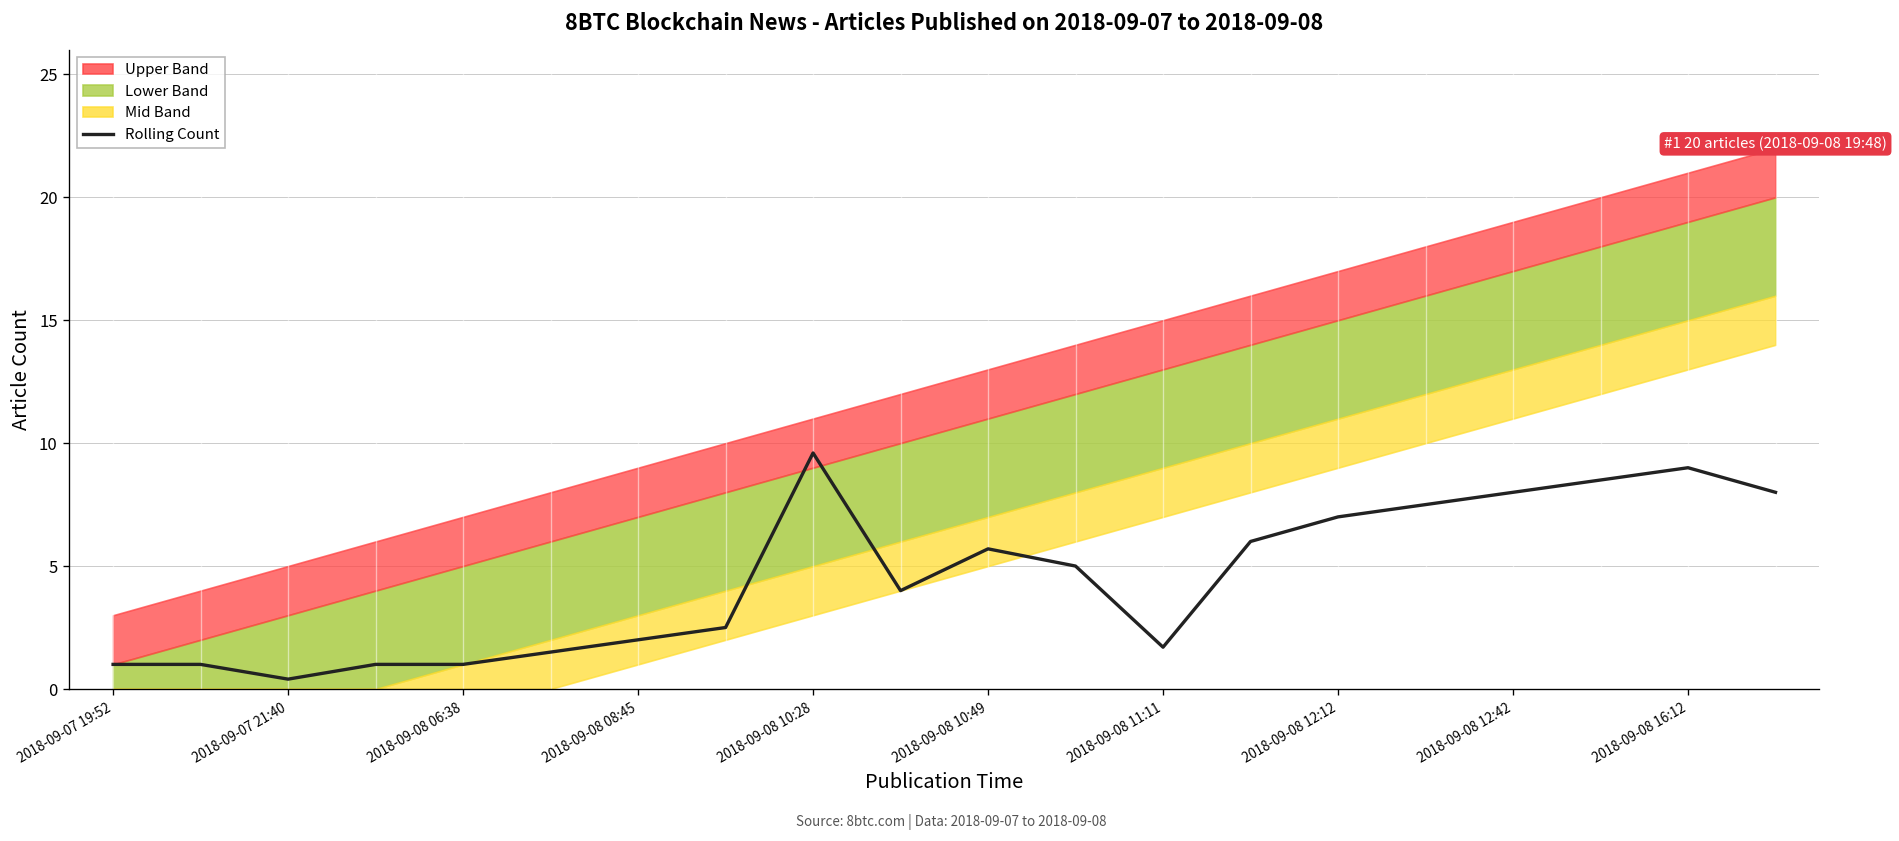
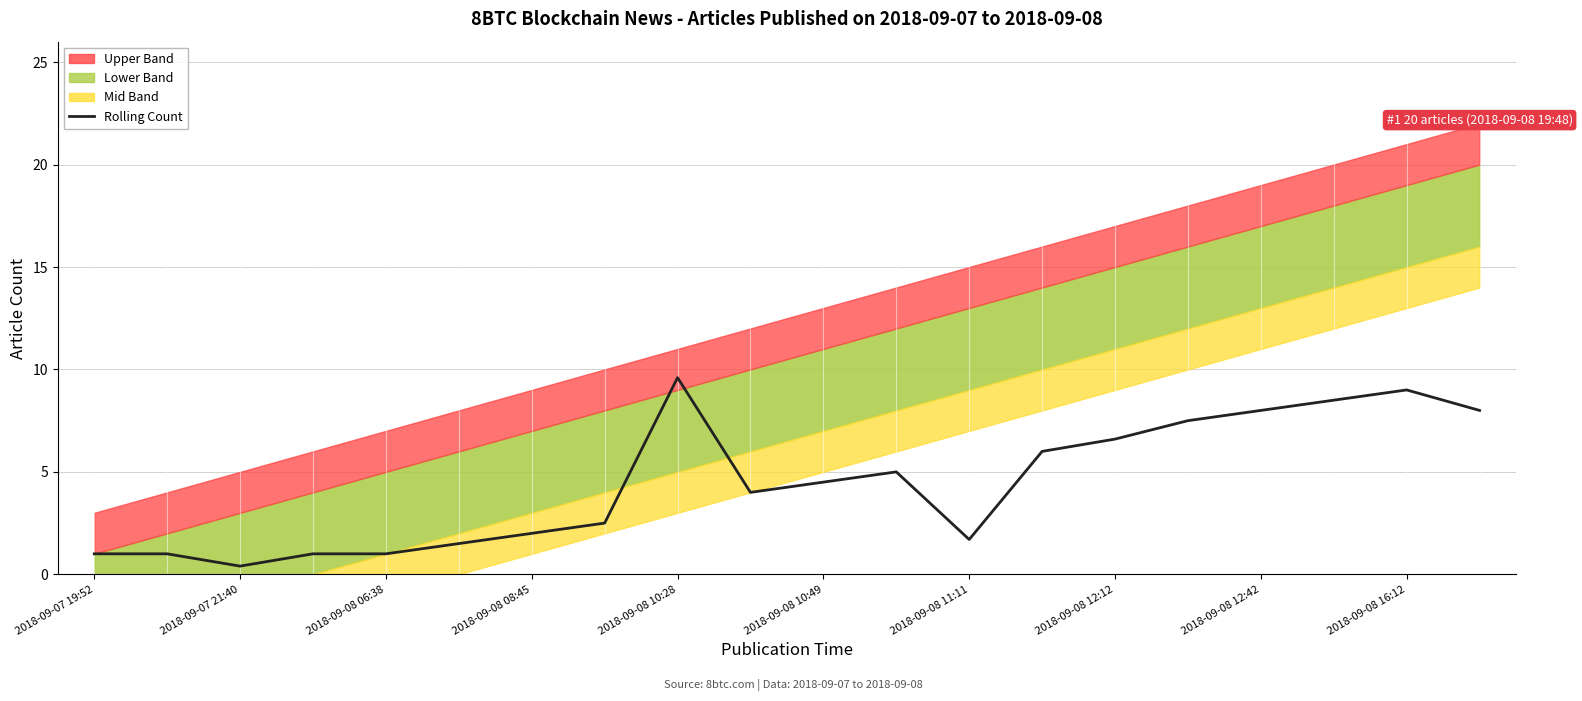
Rolling Count, 2018-09-08 10:49: 5.7 -> 4.5
Rolling Count, 2018-09-08 12:12: 7.0 -> 6.6
